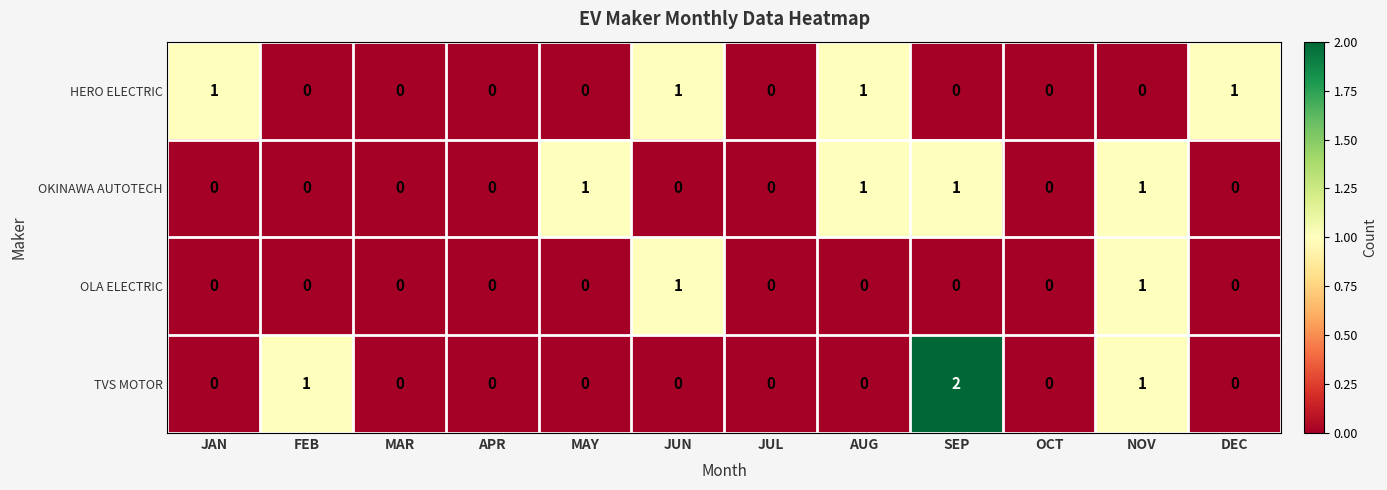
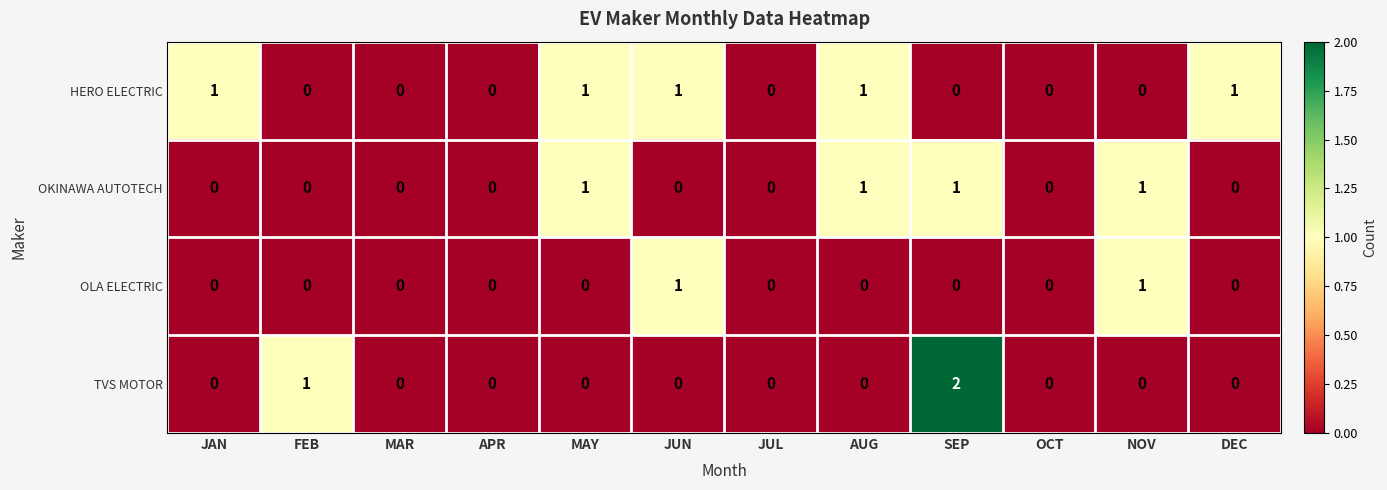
HERO ELECTRIC, MAY: 0 -> 1
TVS MOTOR, NOV: 1 -> 0
